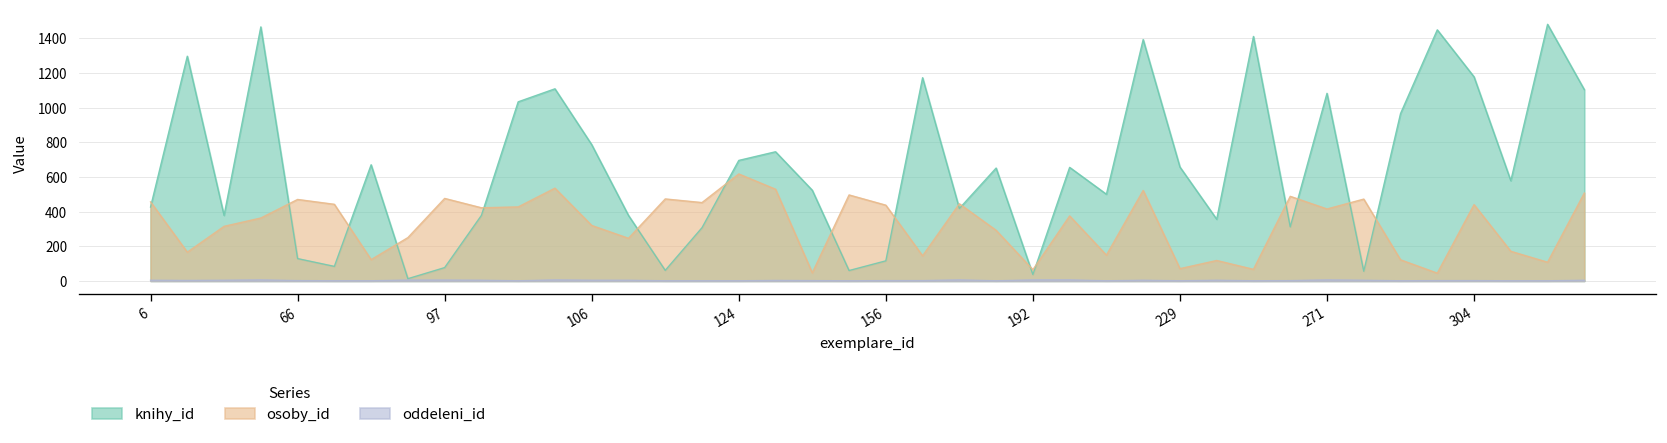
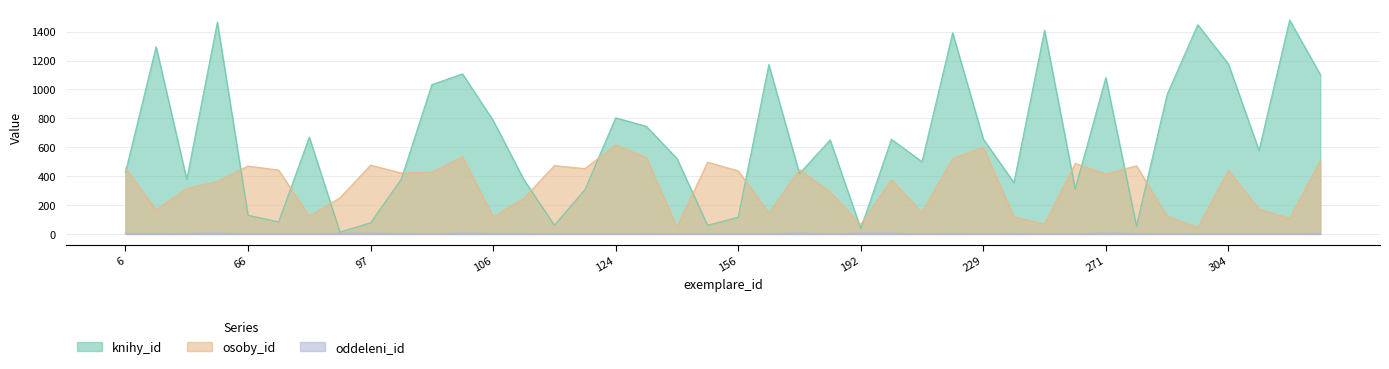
osoby_id, 106: 320 -> 120
knihy_id, 124: 700 -> 800
osoby_id, 229: 70 -> 600
